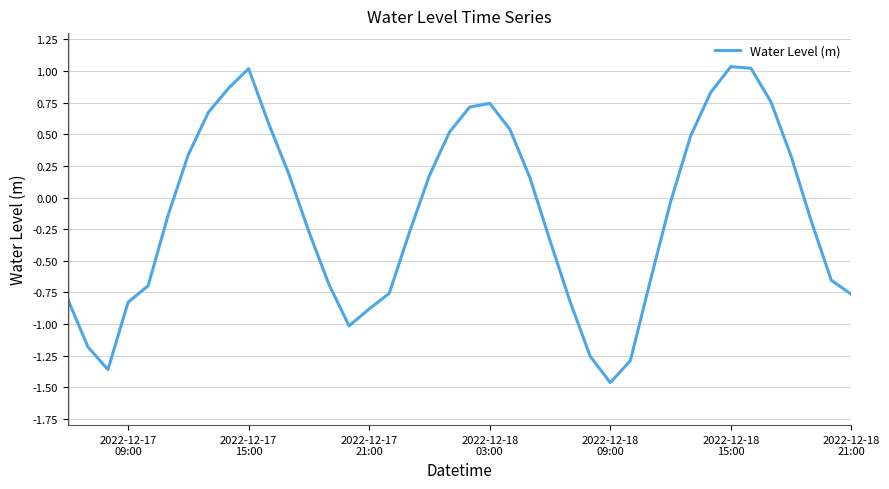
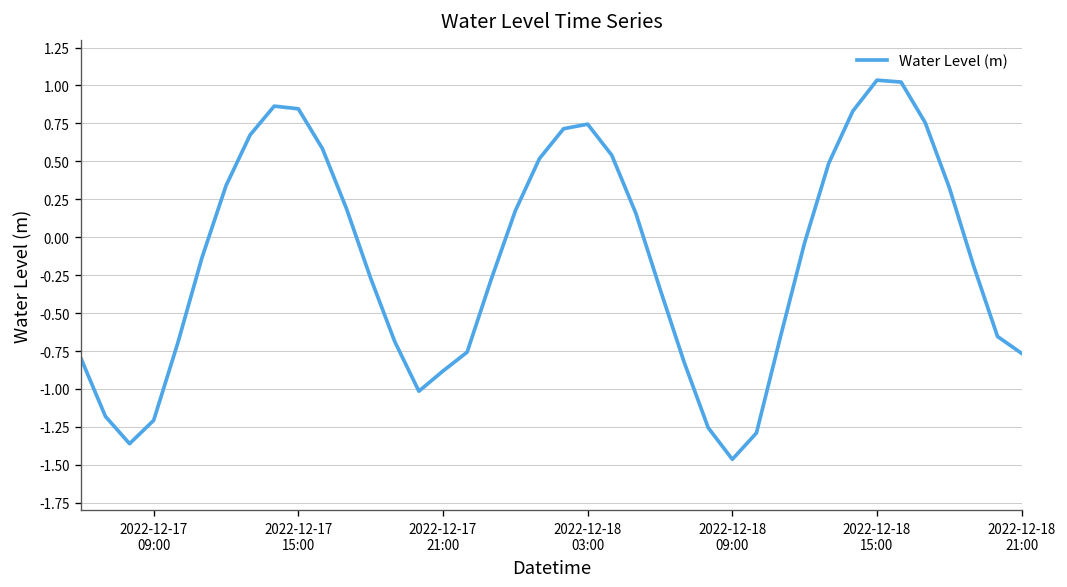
2022-12-17 09:00: -0.83 -> -1.21
2022-12-17 15:00: 1.02 -> 0.85
